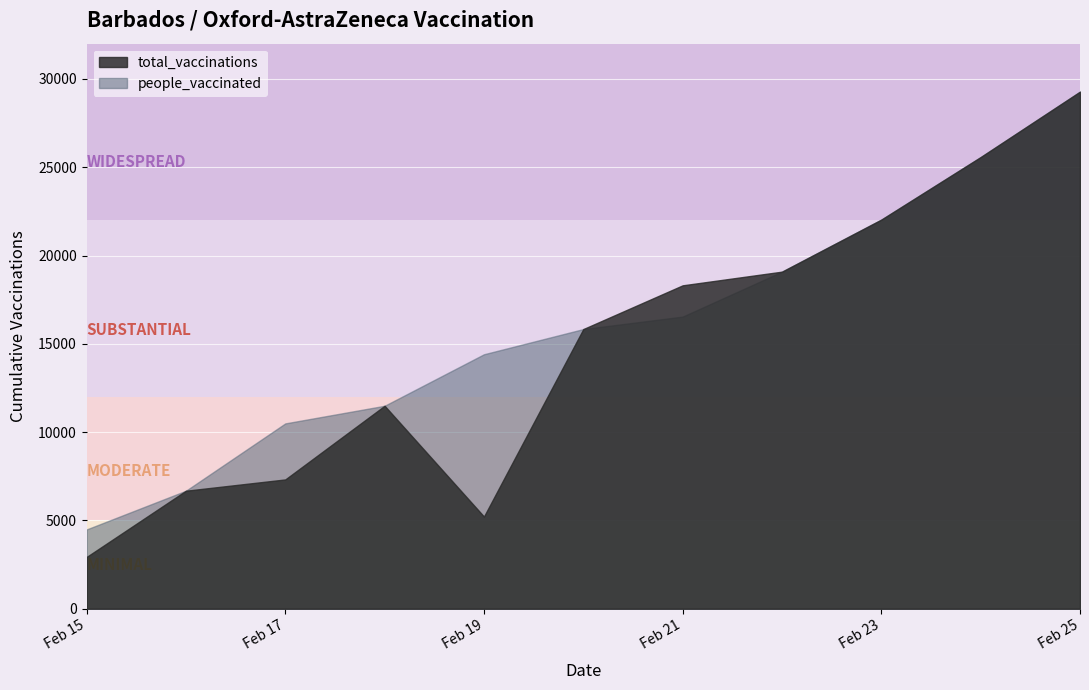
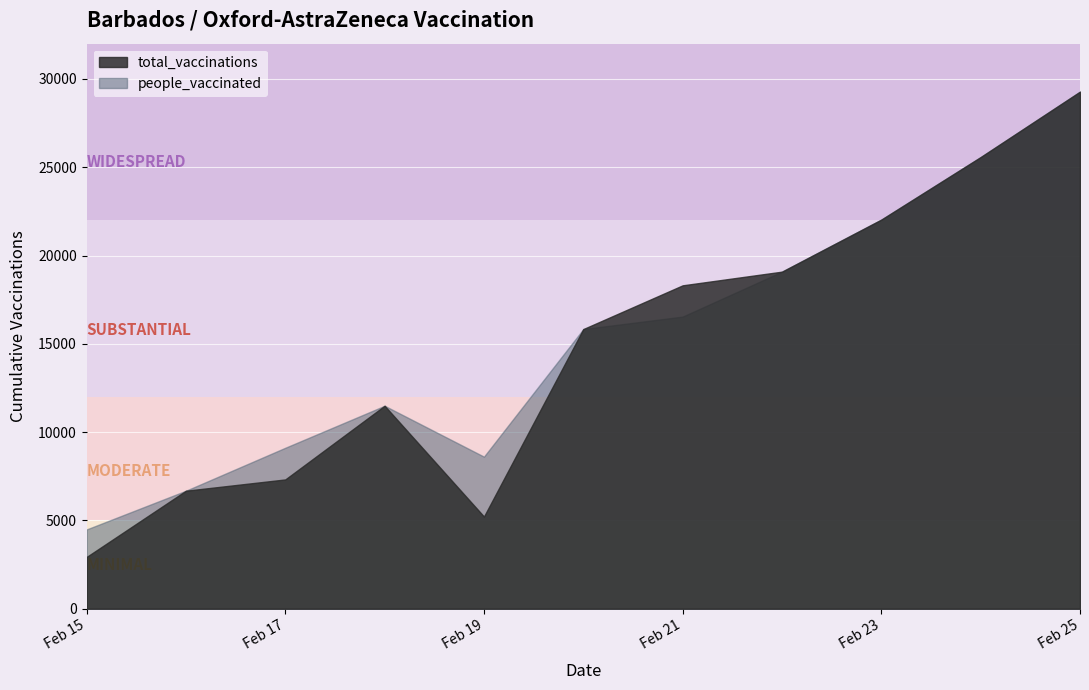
people_vaccinated, Feb 17: 10500 -> 9100
people_vaccinated, Feb 19: 14400 -> 8600
